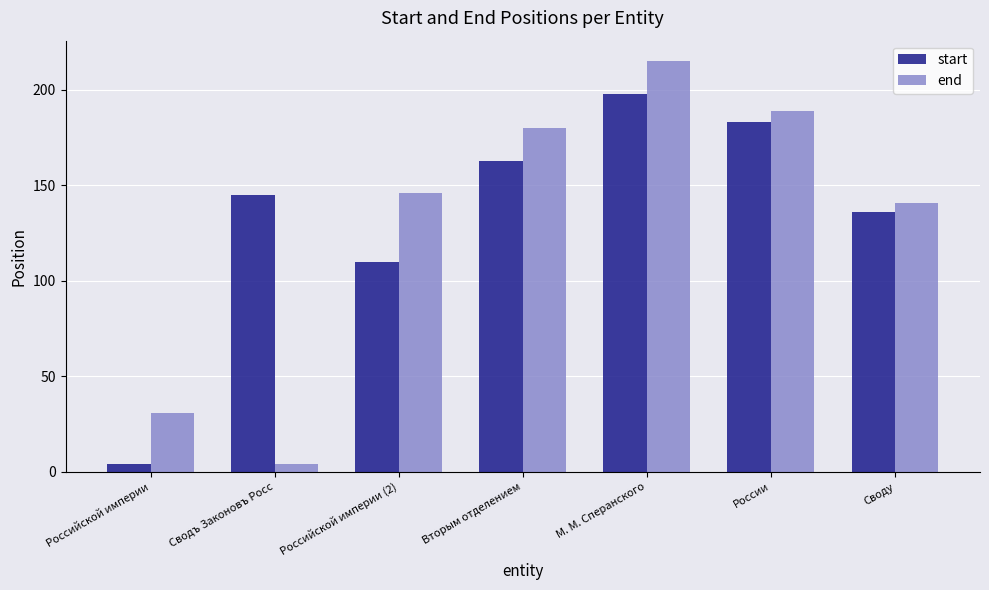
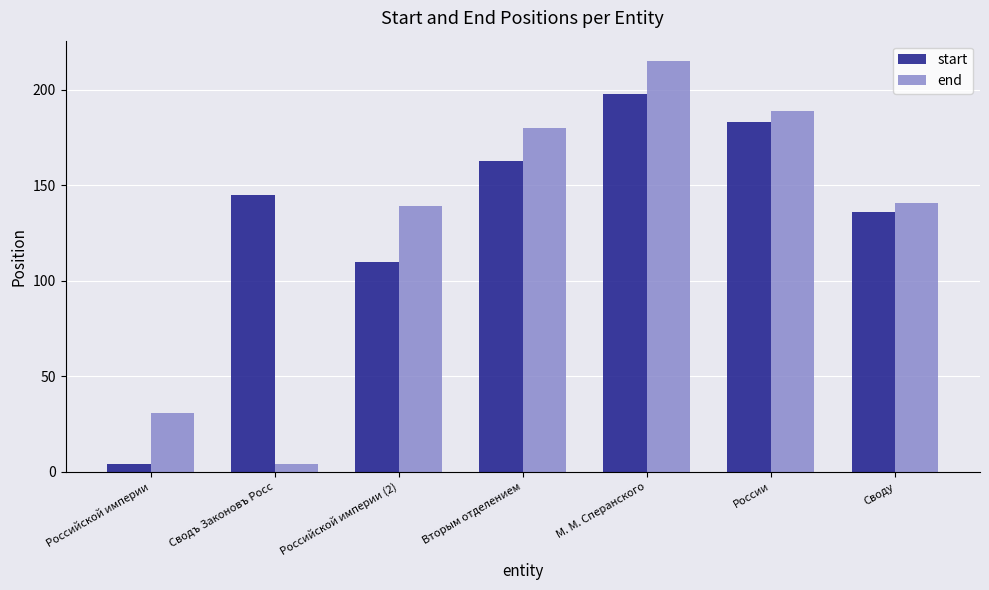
end, Российской империи (2): 146 -> 139
